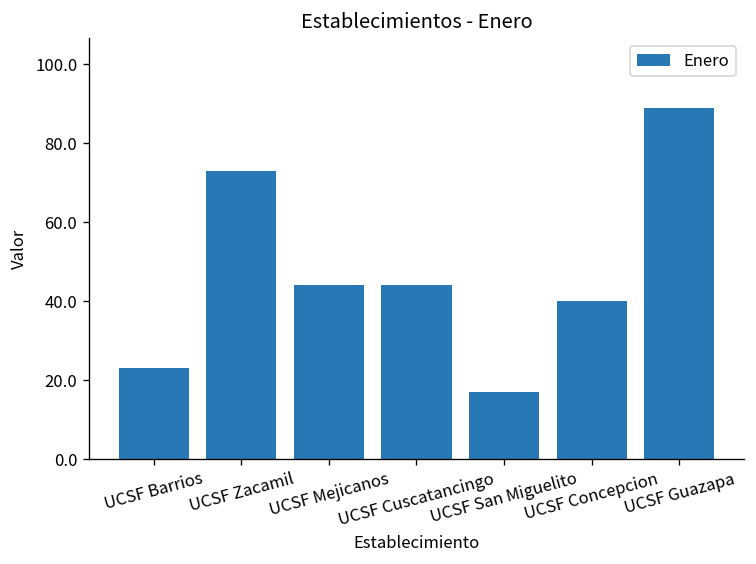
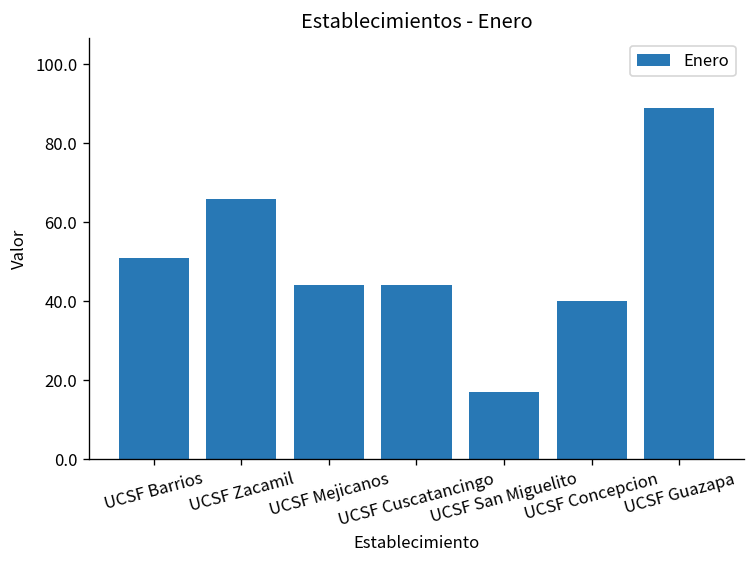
UCSF Barrios: 23 -> 51
UCSF Zacamil: 73 -> 66
